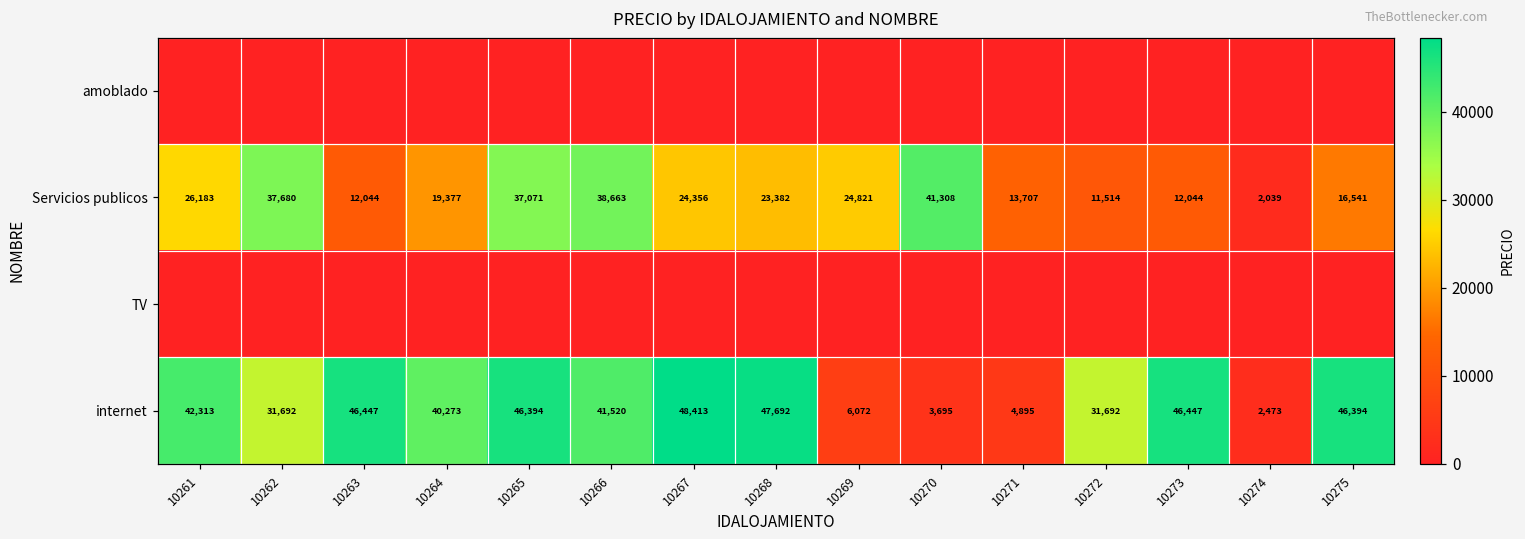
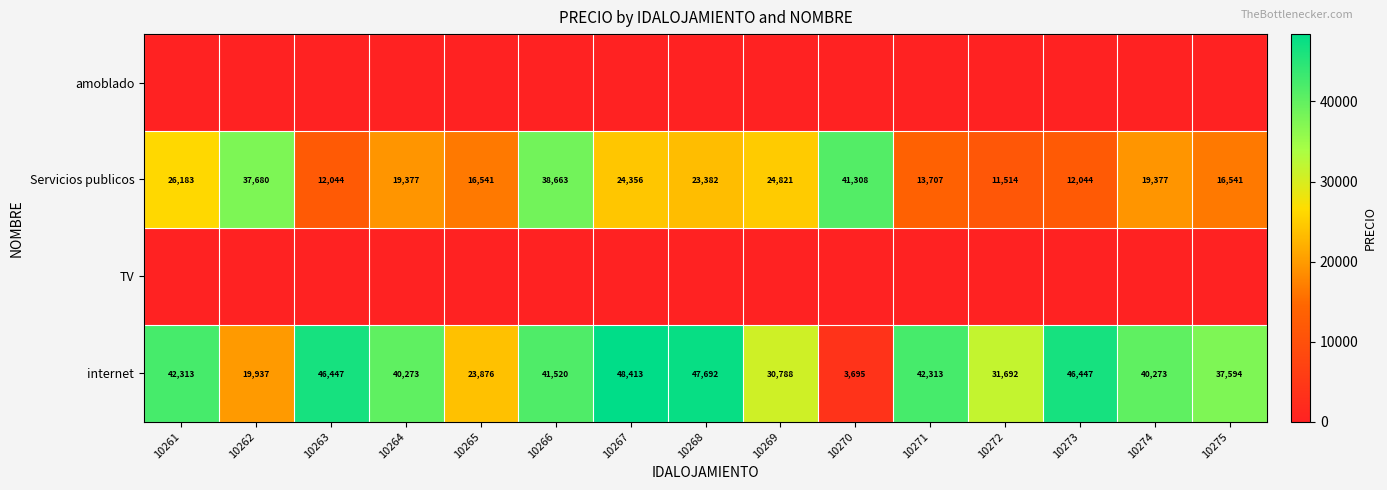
Servicios publicos, 10265: 37,071 -> 16,541
Servicios publicos, 10274: 2,039 -> 19,377
internet, 10262: 31,692 -> 19,937
internet, 10265: 46,394 -> 23,876
internet, 10269: 6,072 -> 30,788
internet, 10271: 4,895 -> 42,313
internet, 10274: 2,473 -> 40,273
internet, 10275: 46,394 -> 37,594
